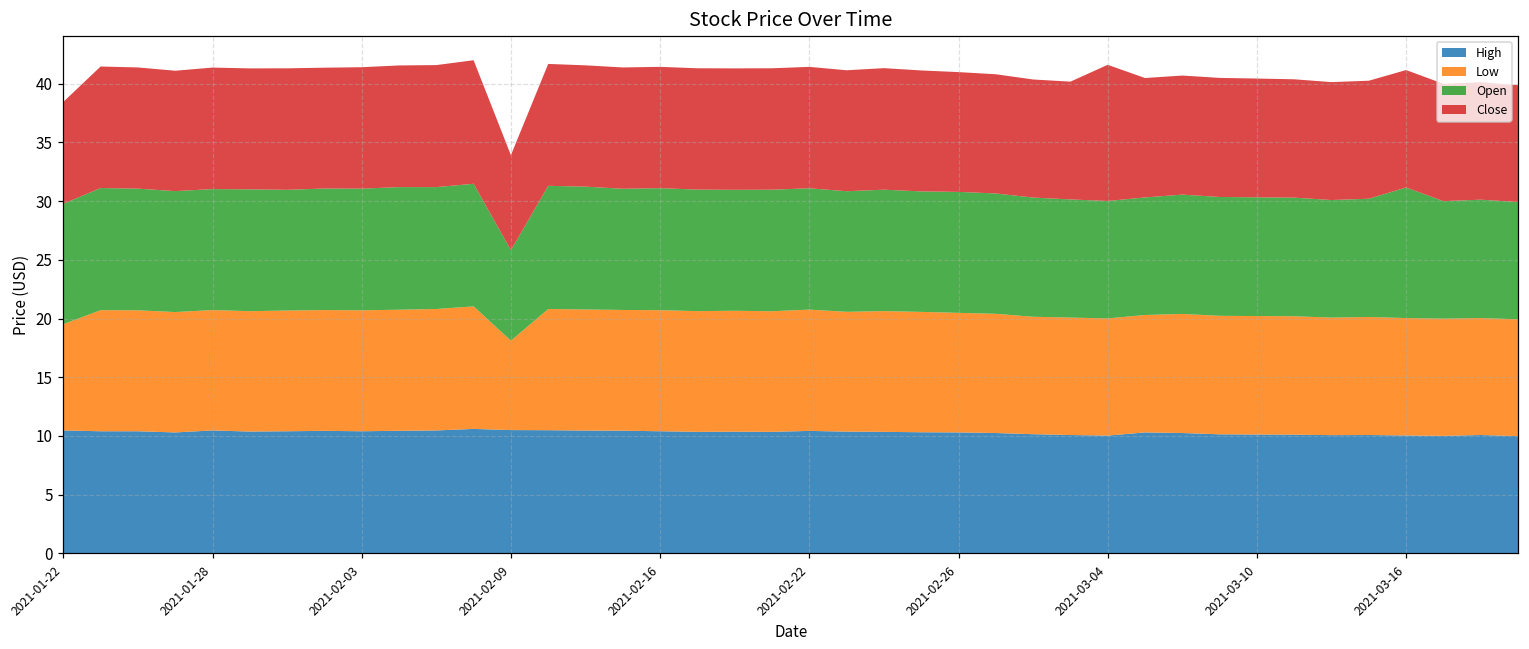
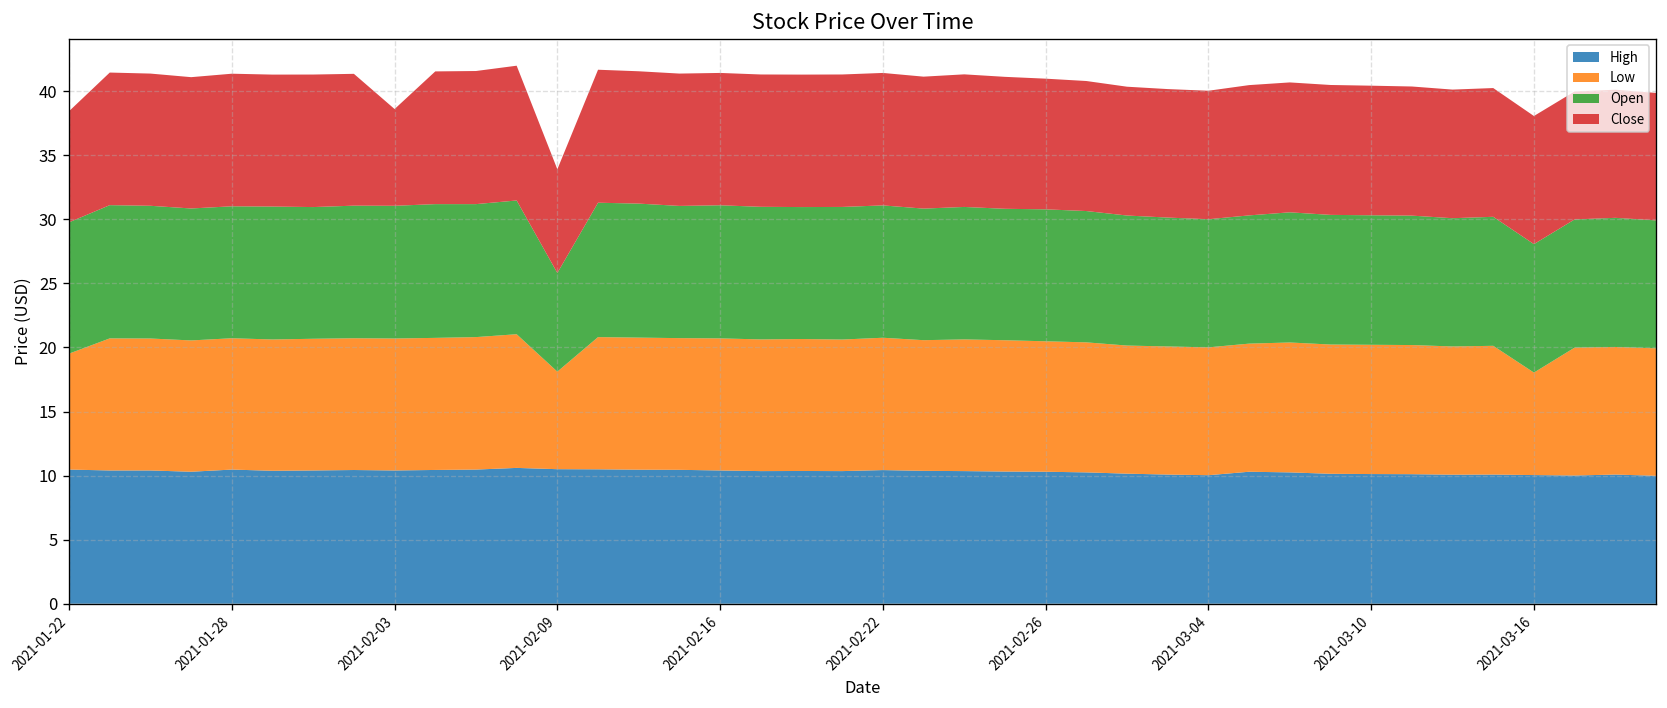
Close, 2021-02-03: 10.3 -> 7.6
Close, 2021-03-04: 11.6 -> 10.0
Low, 2021-03-16: 10 -> 8
Open, 2021-03-16: 11.1 -> 10.0
